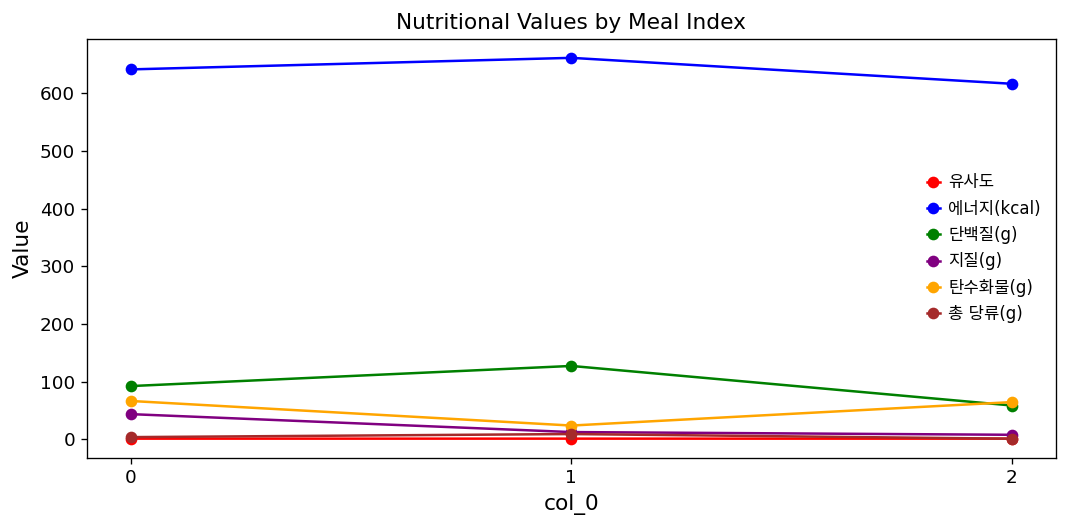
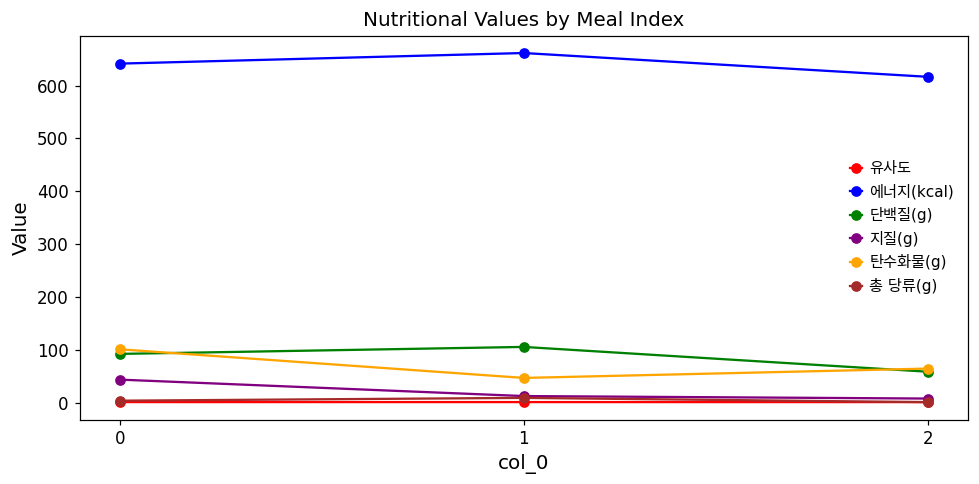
탄수화물(g), 0: 70 -> 100
단백질(g), 1: 130 -> 110
탄수화물(g), 1: 20 -> 50
